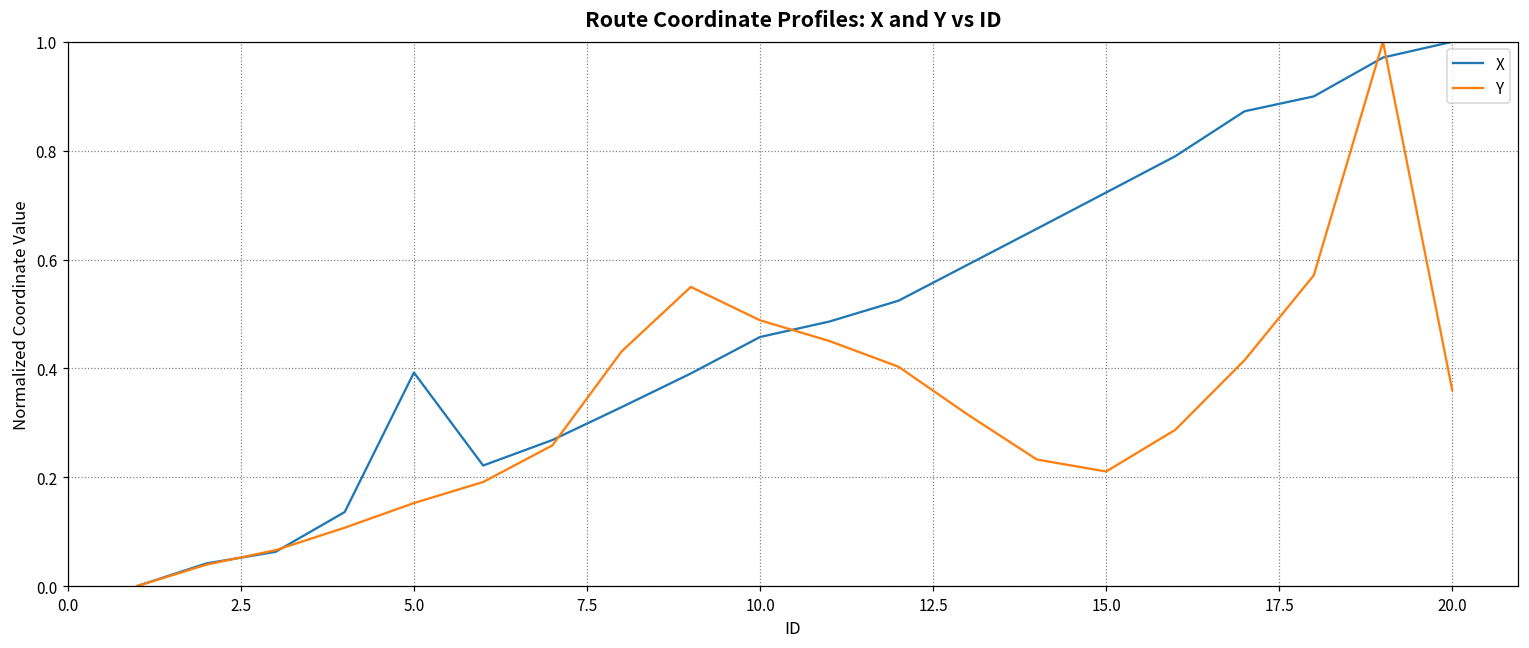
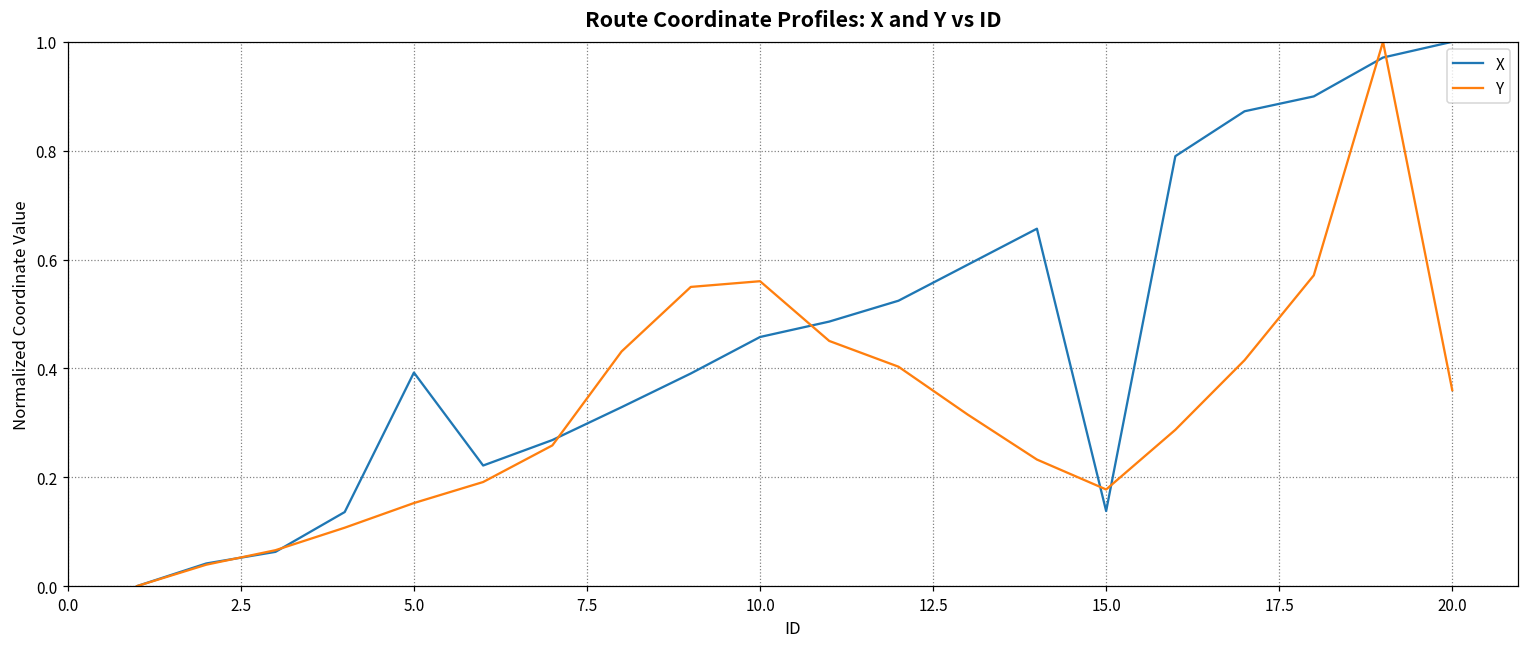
Y, 10.0: 0.49 -> 0.56
X, 15.0: 0.72 -> 0.14
Y, 15.0: 0.21 -> 0.18
